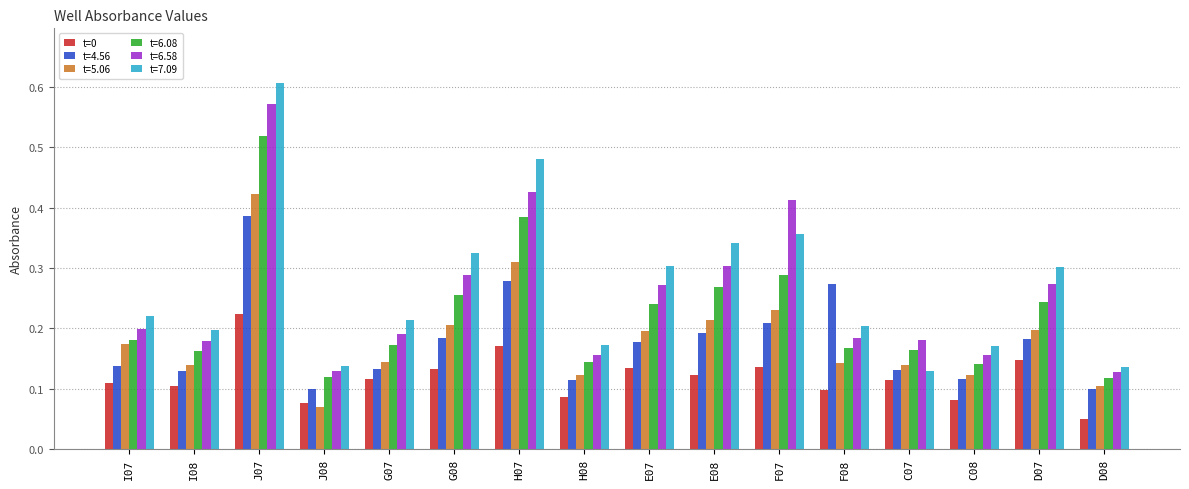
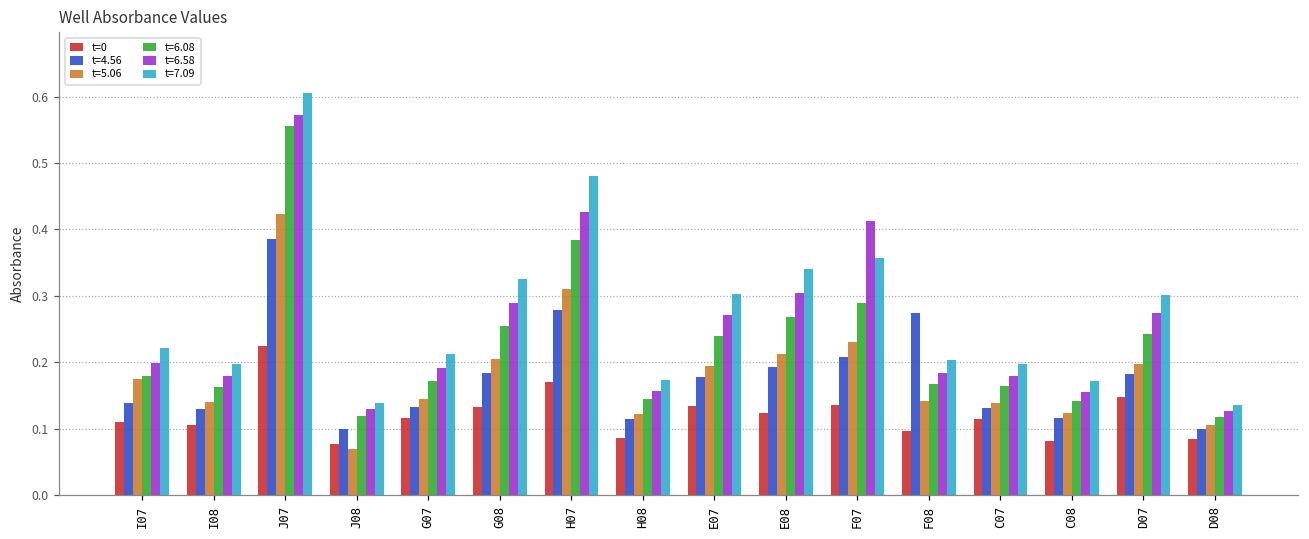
t=6.08, J07: 0.52 -> 0.56
t=7.09, C07: 0.13 -> 0.20
t=0, D08: 0.05 -> 0.09
